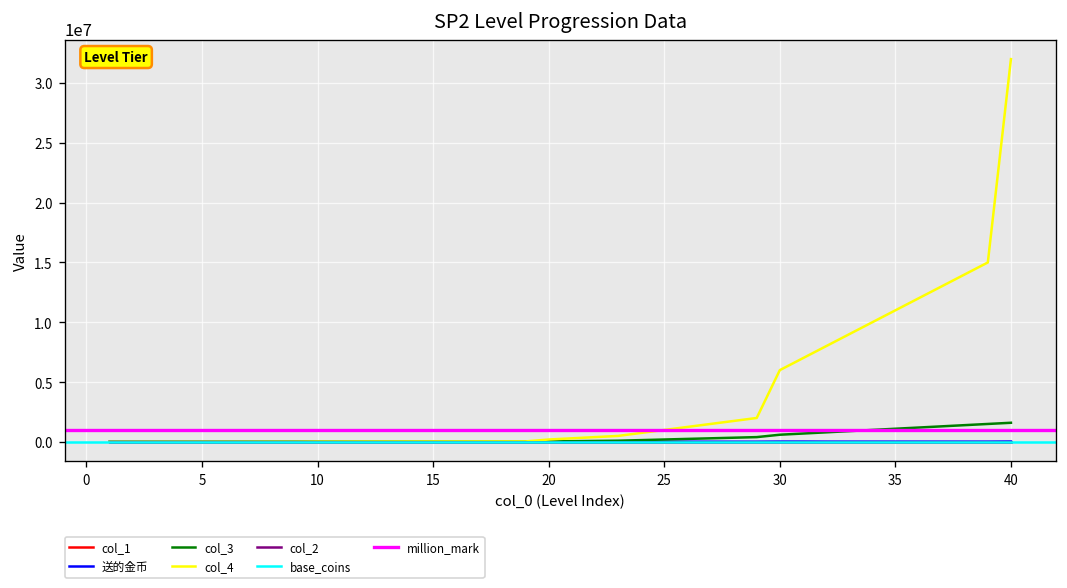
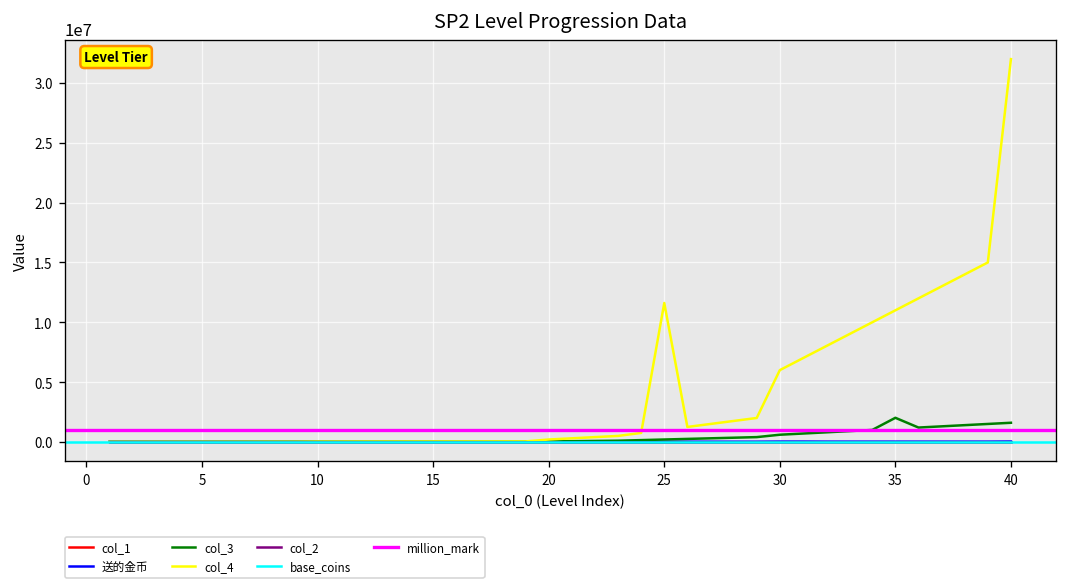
col_4, 25: 1000000 -> 12000000
col_3, 35: 1000000 -> 2000000
